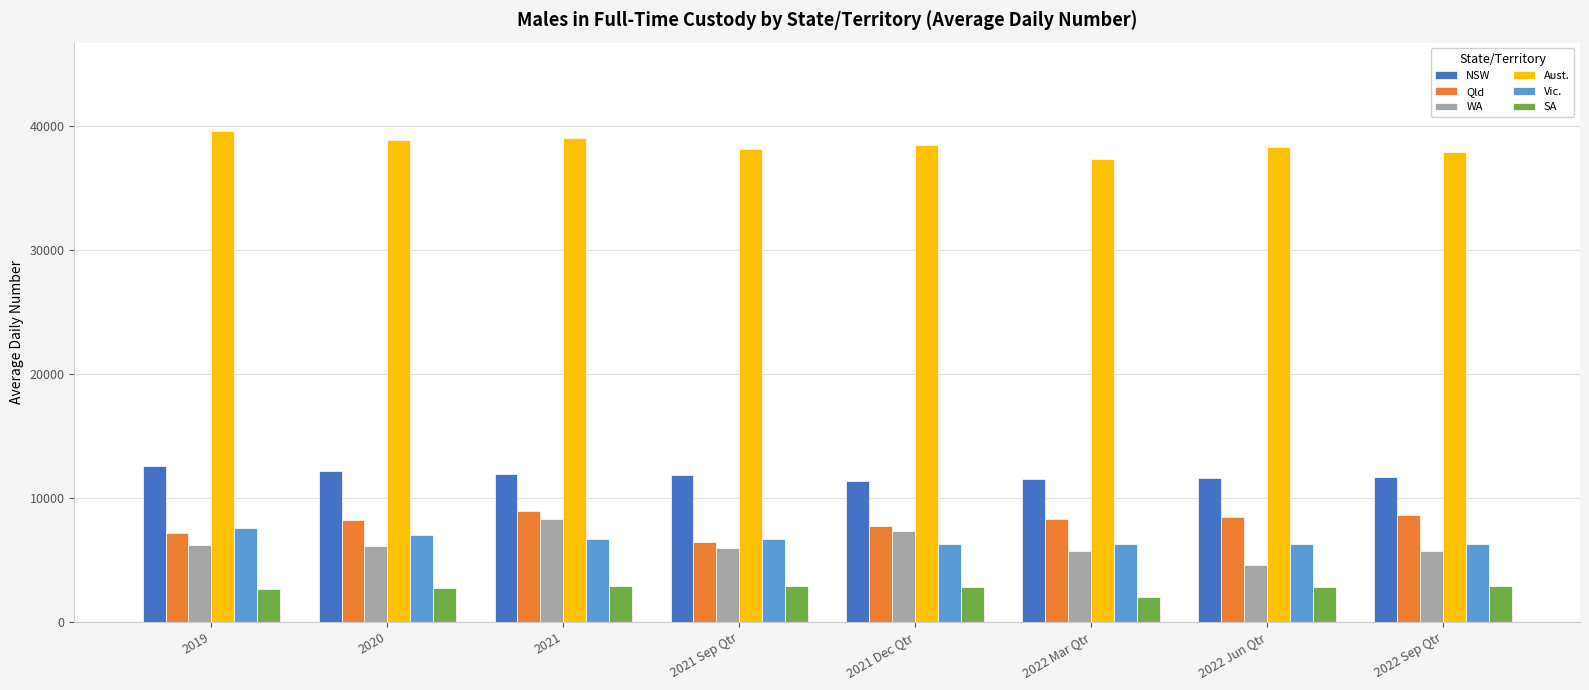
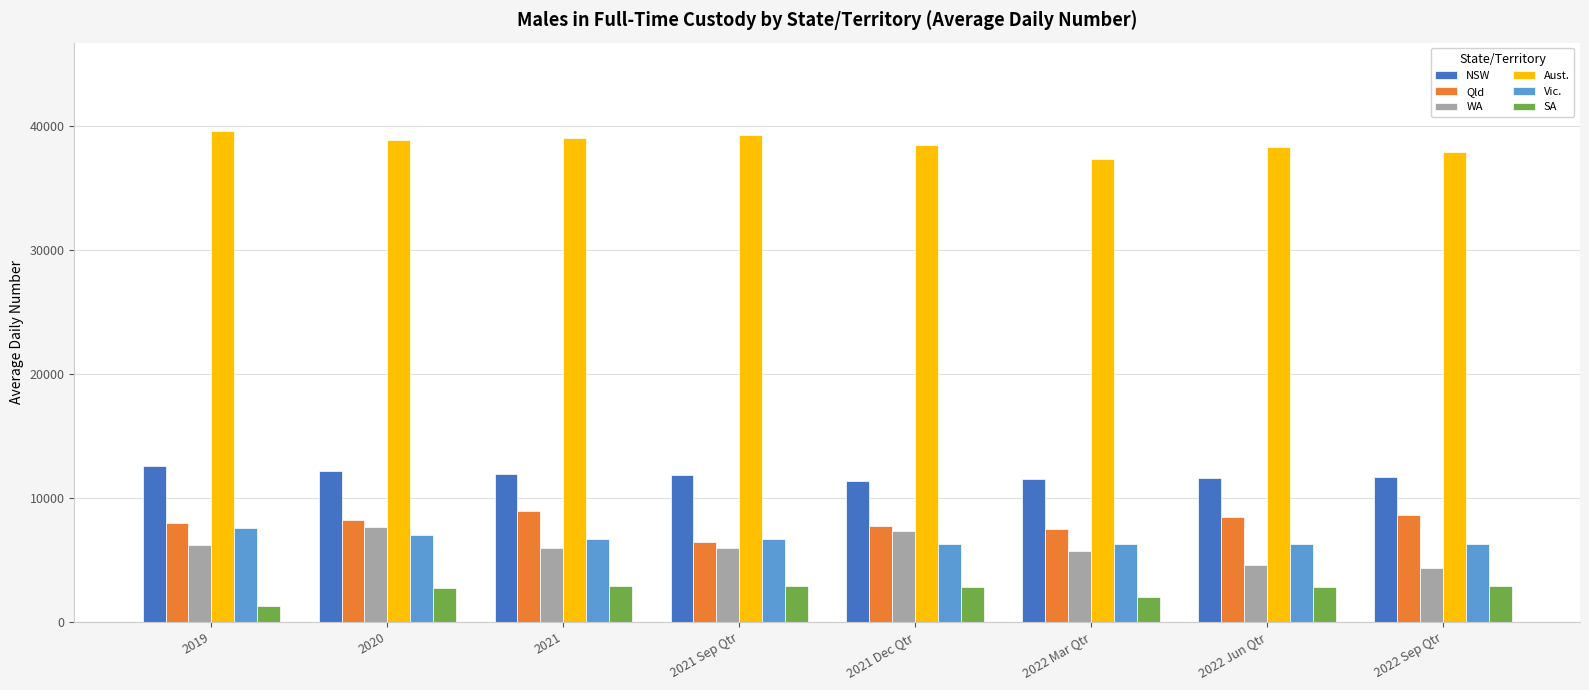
Qld, 2019: 7200 -> 8000
SA, 2019: 2600 -> 1300
WA, 2020: 6100 -> 7600
WA, 2021: 8300 -> 6000
Aust., 2021 Sep Qtr: 38200 -> 39300
Qld, 2022 Mar Qtr: 8300 -> 7500
WA, 2022 Sep Qtr: 5700 -> 4300
